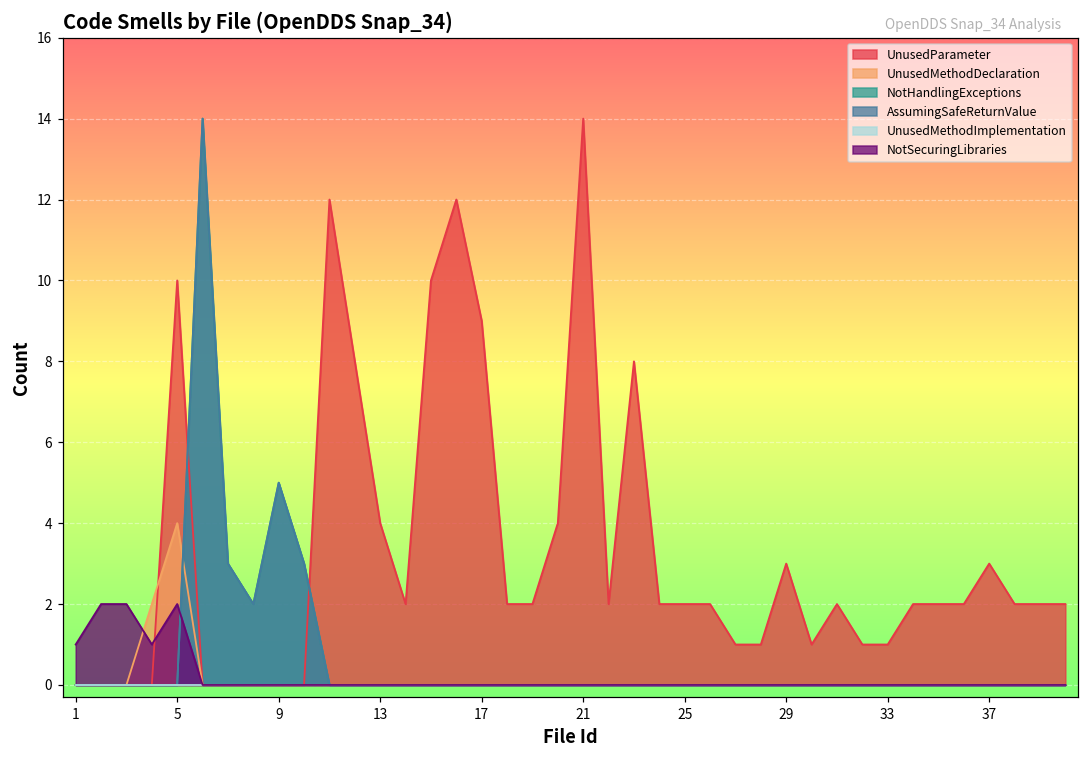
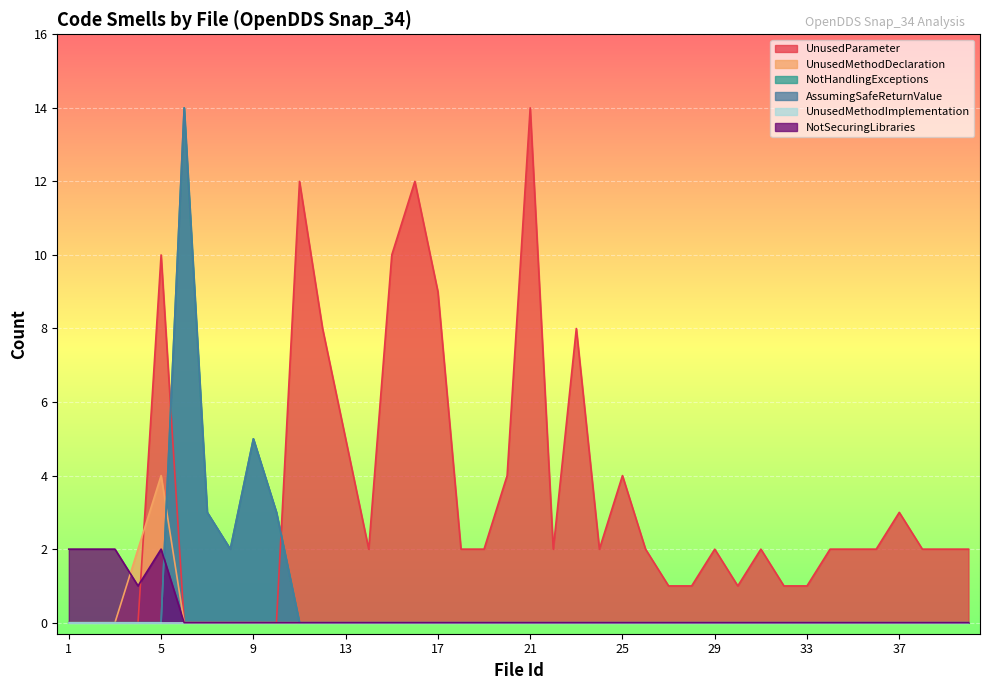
NotSecuringLibraries, 1: 1 -> 2
UnusedParameter, 13: 4 -> 5
UnusedParameter, 25: 2 -> 4
UnusedParameter, 29: 3 -> 2
